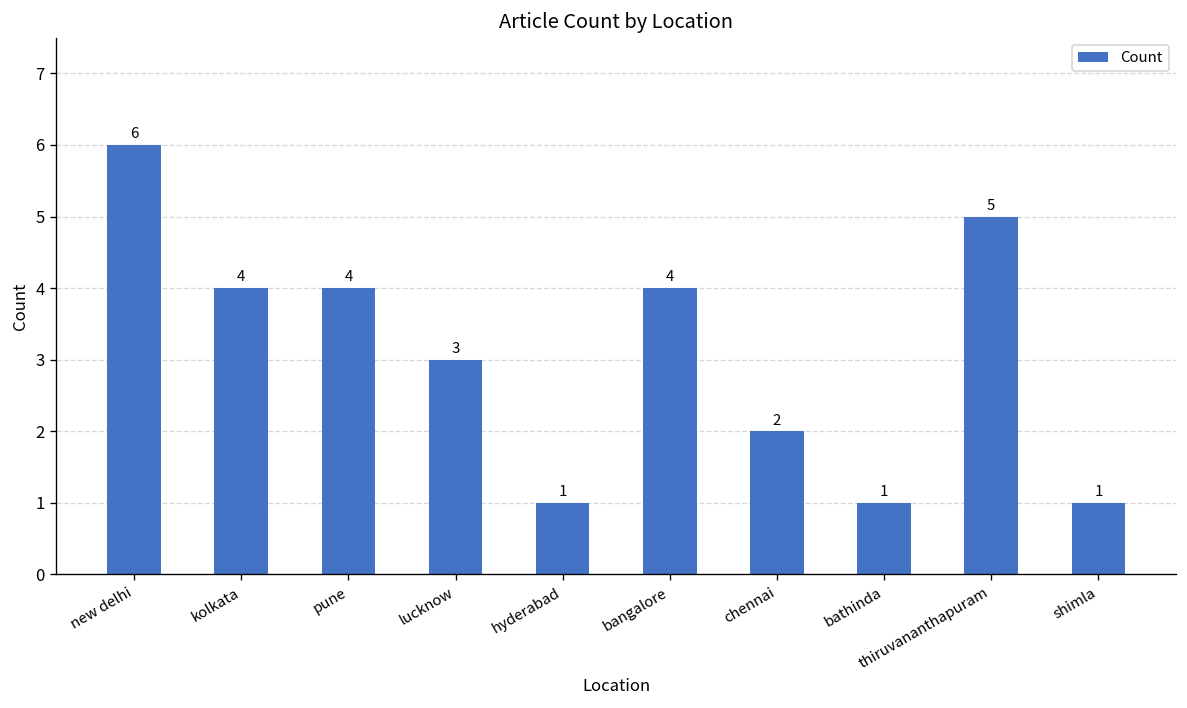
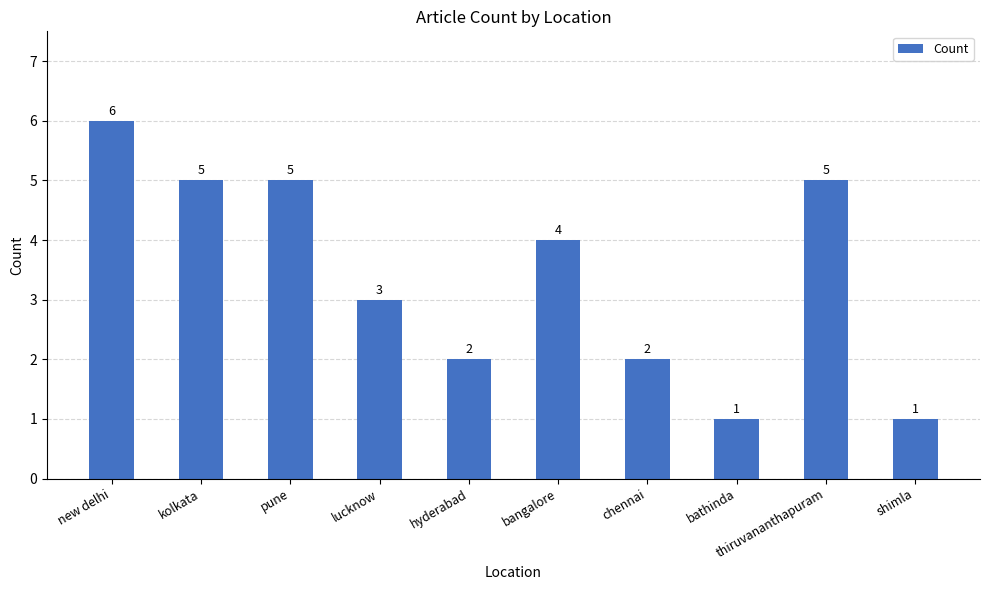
kolkata: 4 -> 5
pune: 4 -> 5
hyderabad: 1 -> 2
